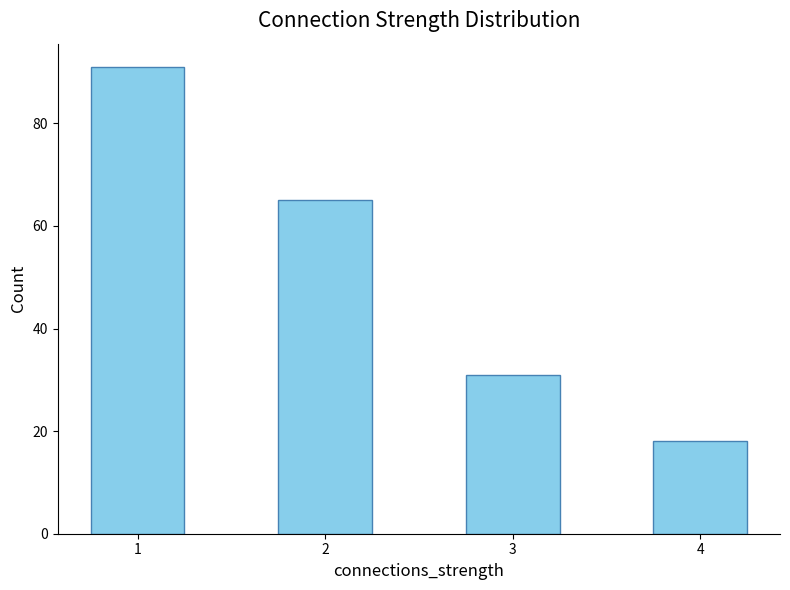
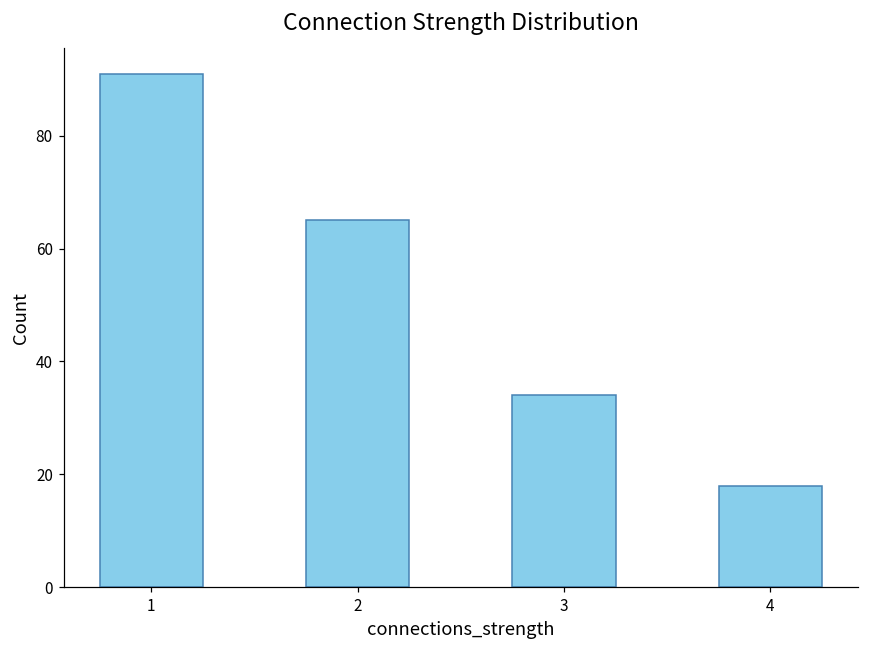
3: 31 -> 34
